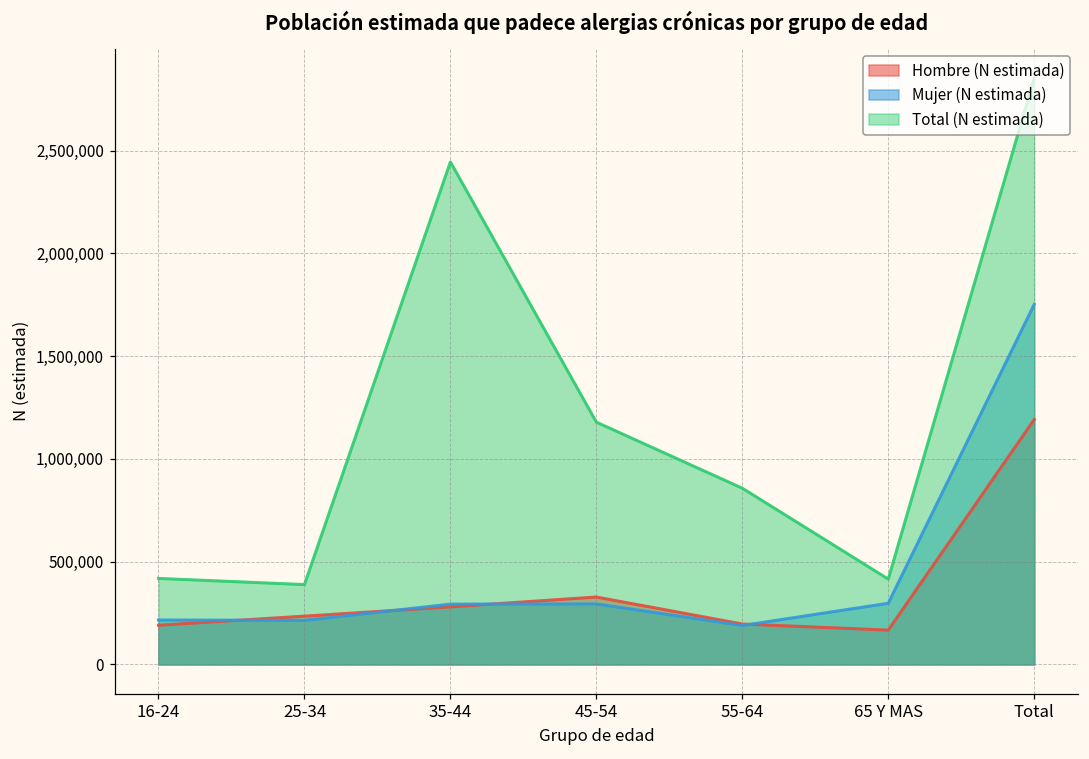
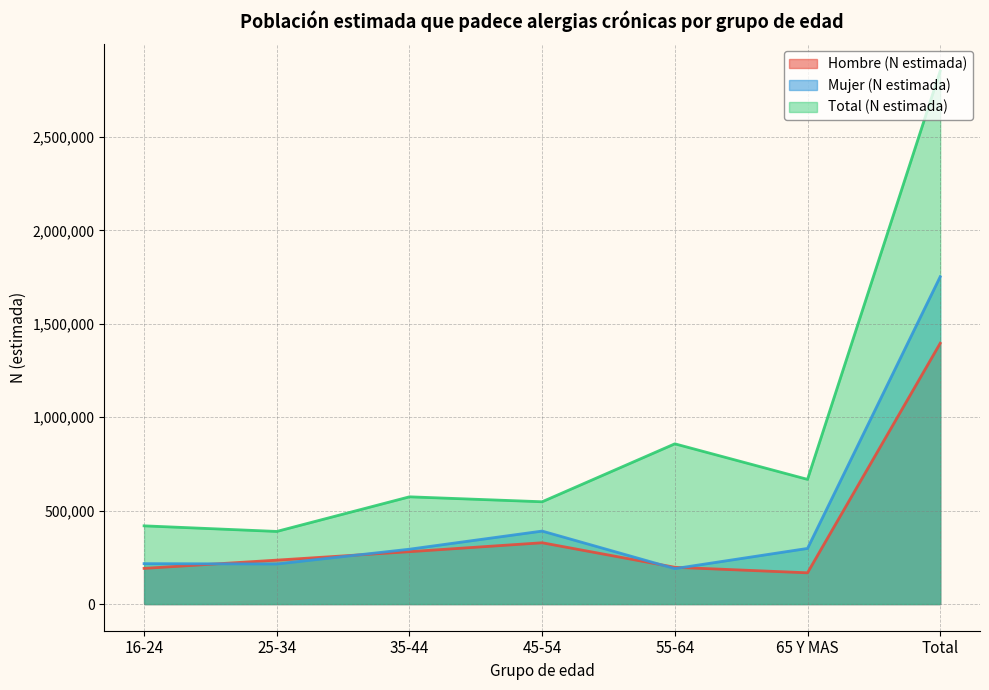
Total (N estimada), 35-44: 2,450,000 -> 570,000
Mujer (N estimada), 45-54: 290,000 -> 390,000
Total (N estimada), 45-54: 1,180,000 -> 550,000
Total (N estimada), 65 Y MAS: 420,000 -> 670,000
Hombre (N estimada), Total: 1,190,000 -> 1,400,000
